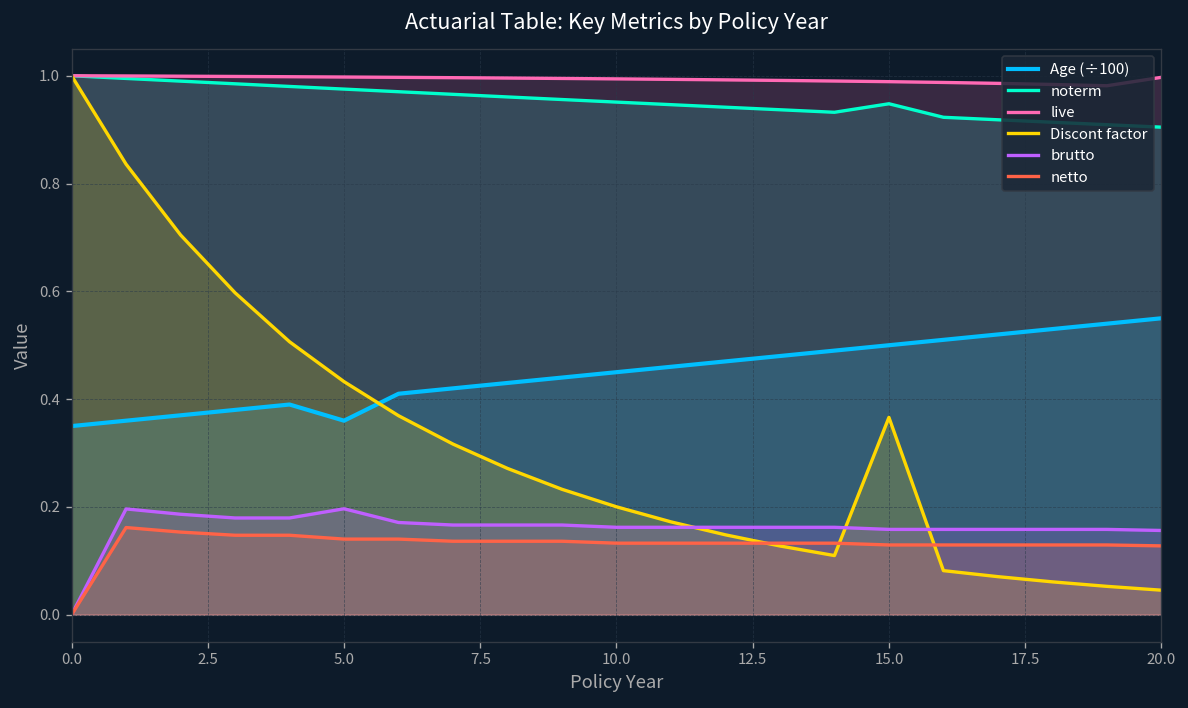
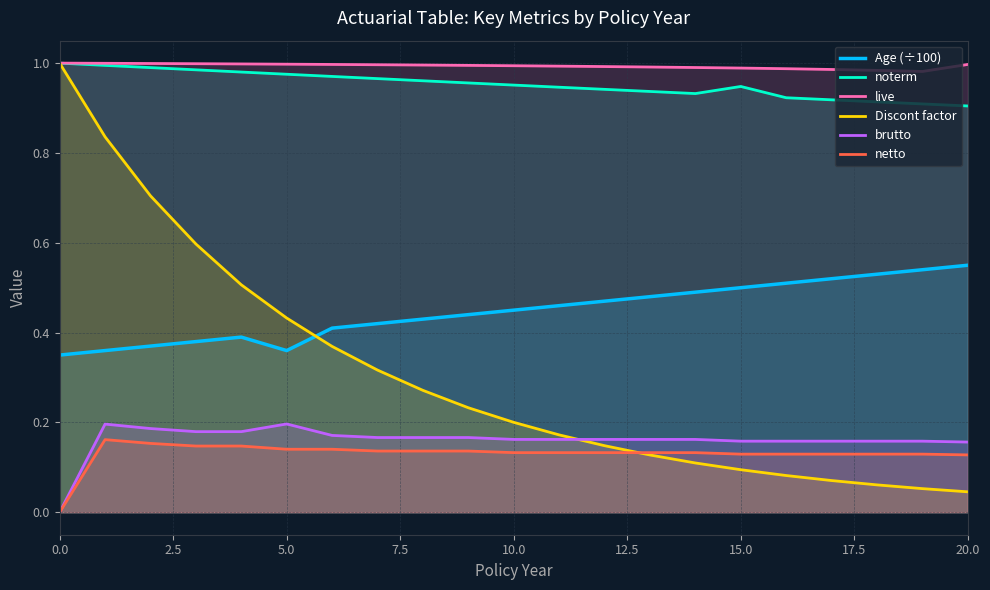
Discont factor, 15.0: 0.37 -> 0.09
